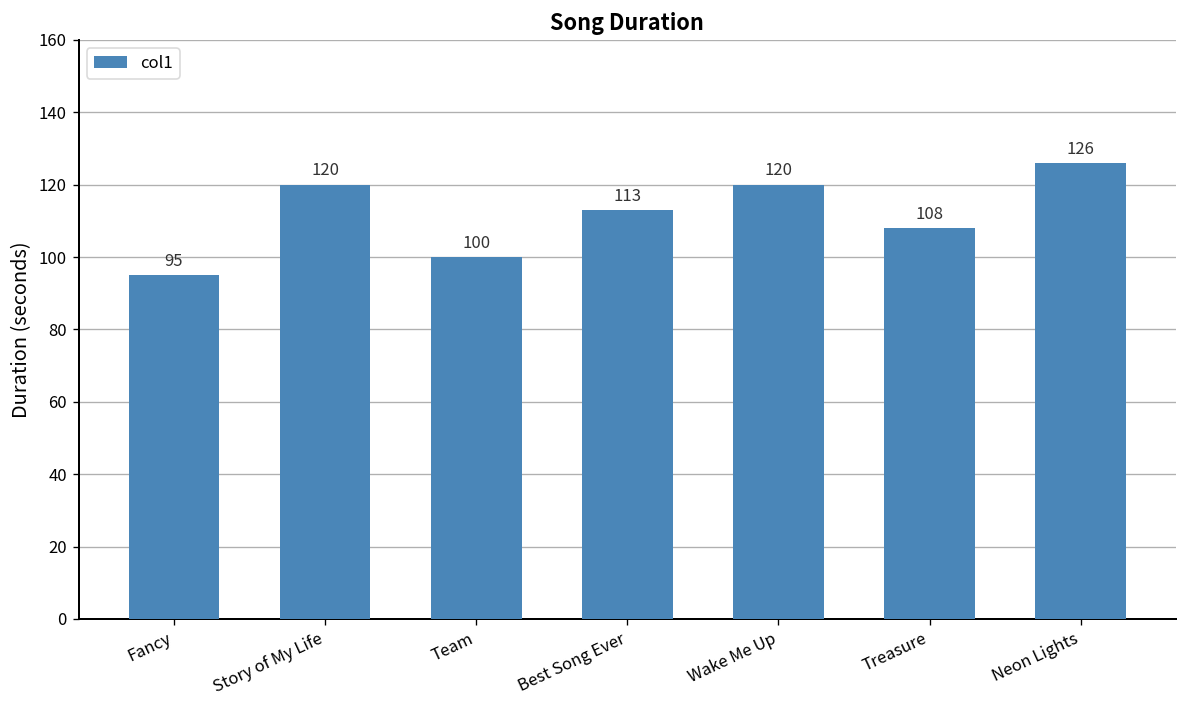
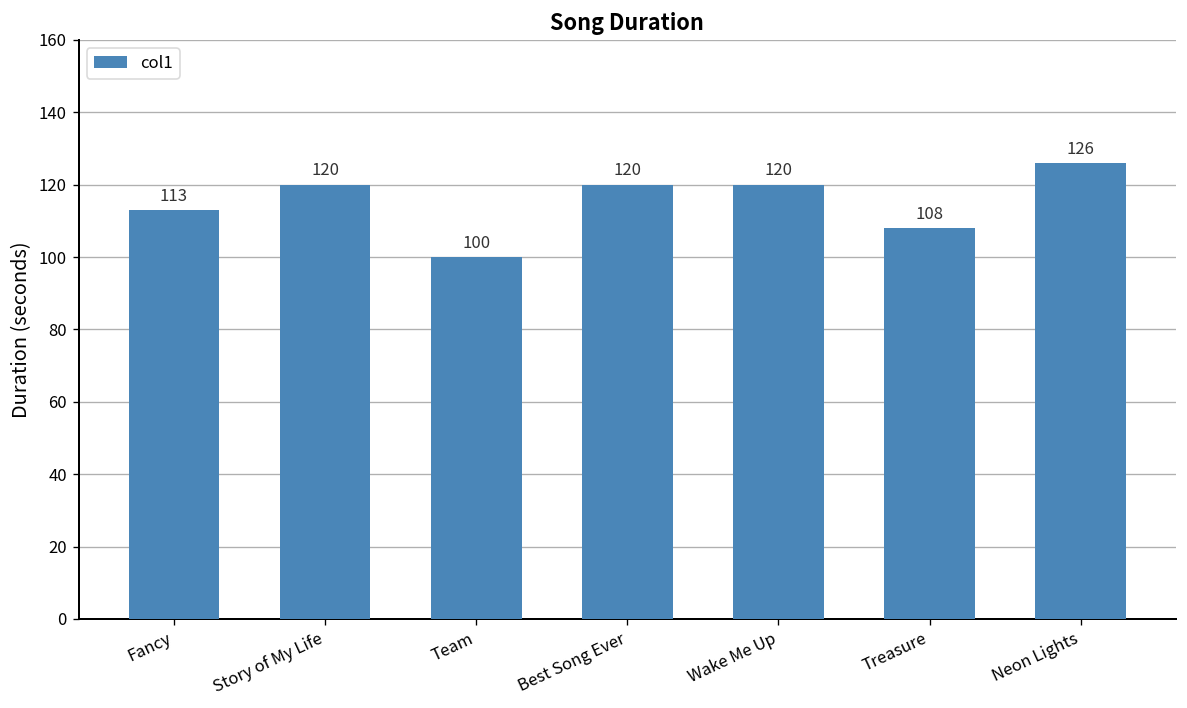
Fancy: 95 -> 113
Best Song Ever: 113 -> 120
